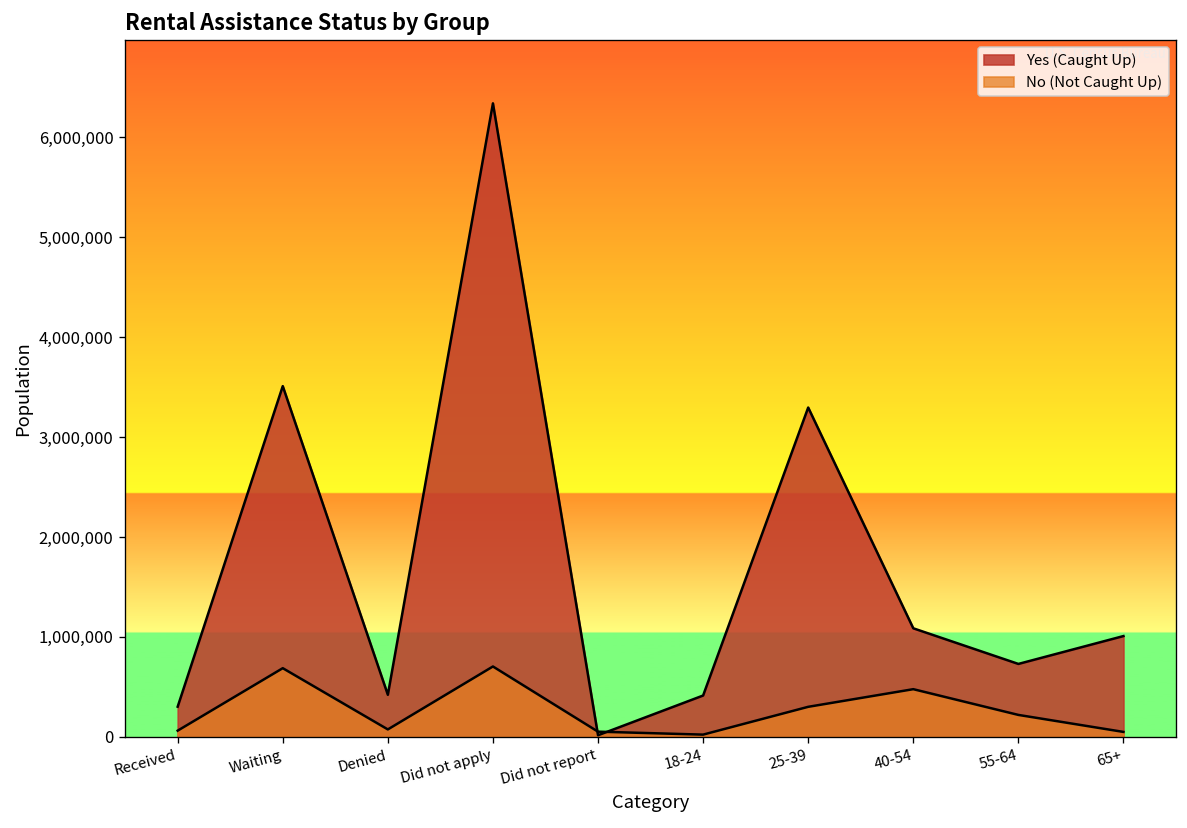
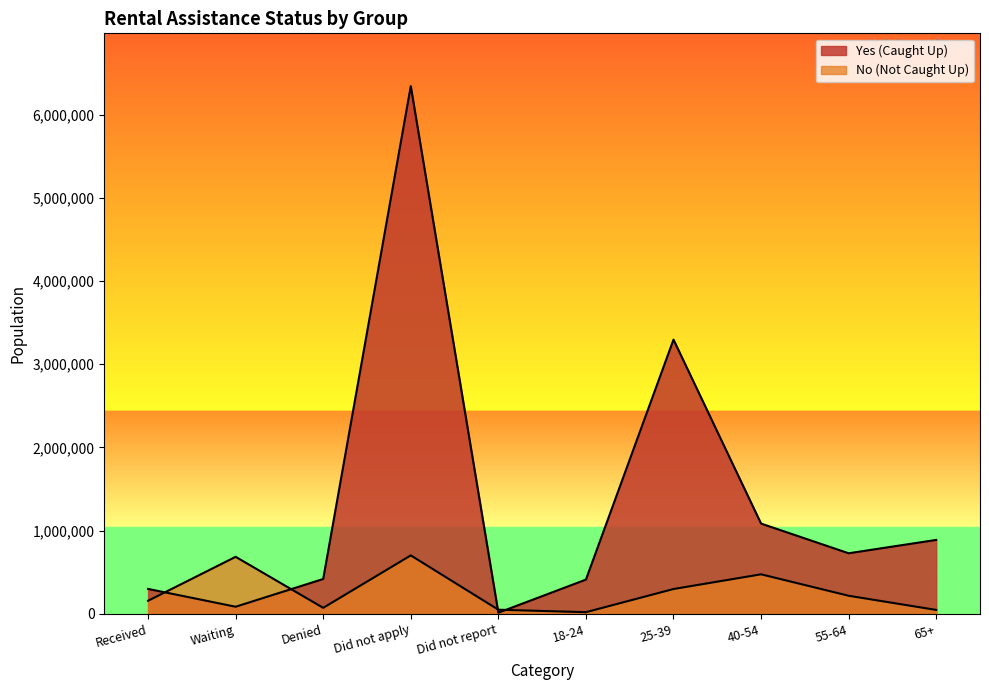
No (Not Caught Up), Received: 100,000 -> 200,000
Yes (Caught Up), Waiting: 3,500,000 -> 100,000
Yes (Caught Up), 65+: 1,000,000 -> 900,000
